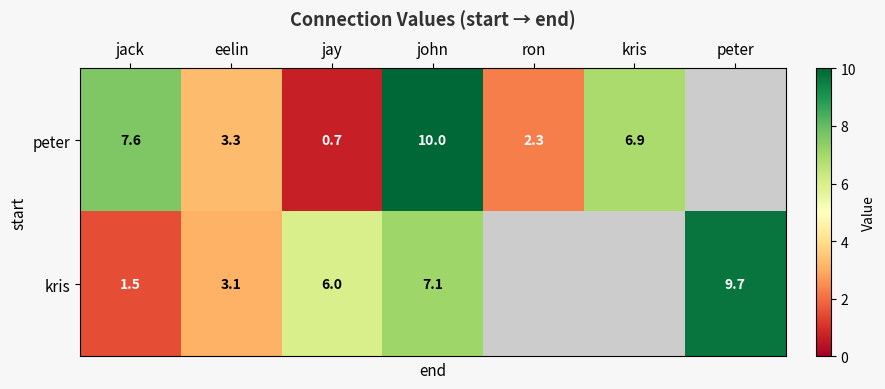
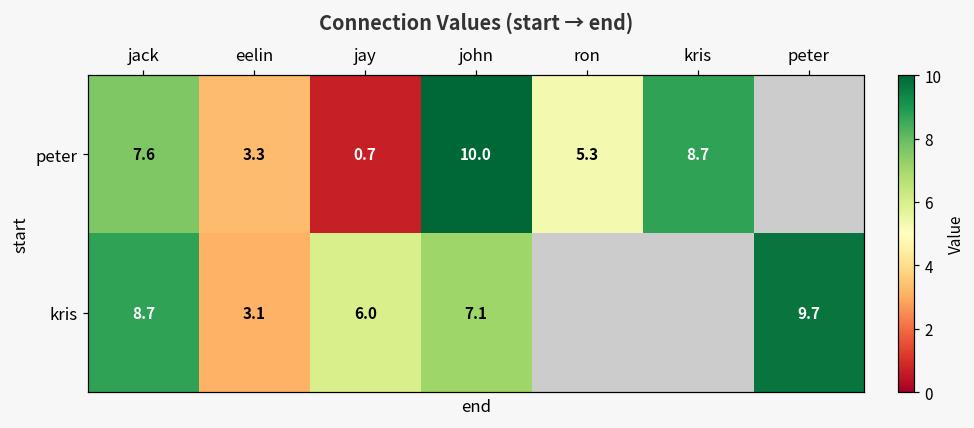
peter, ron: 2.3 -> 5.3
peter, kris: 6.9 -> 8.7
kris, jack: 1.5 -> 8.7
